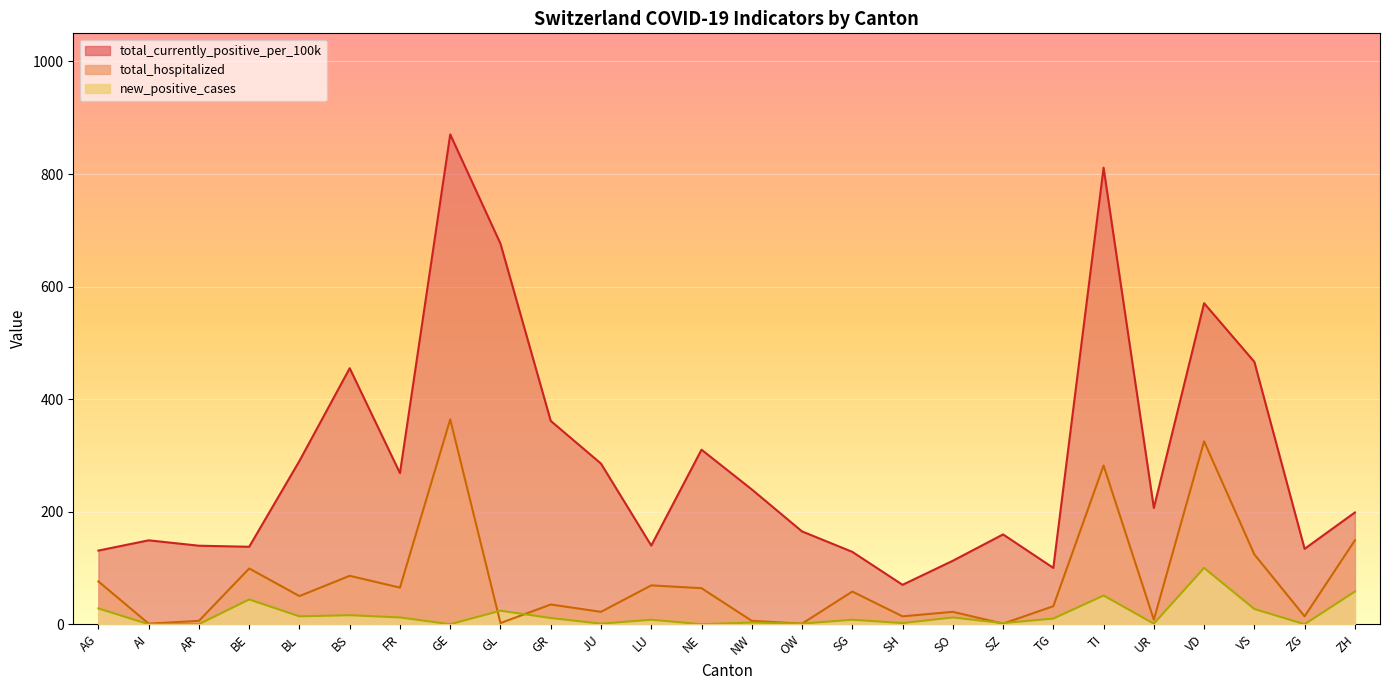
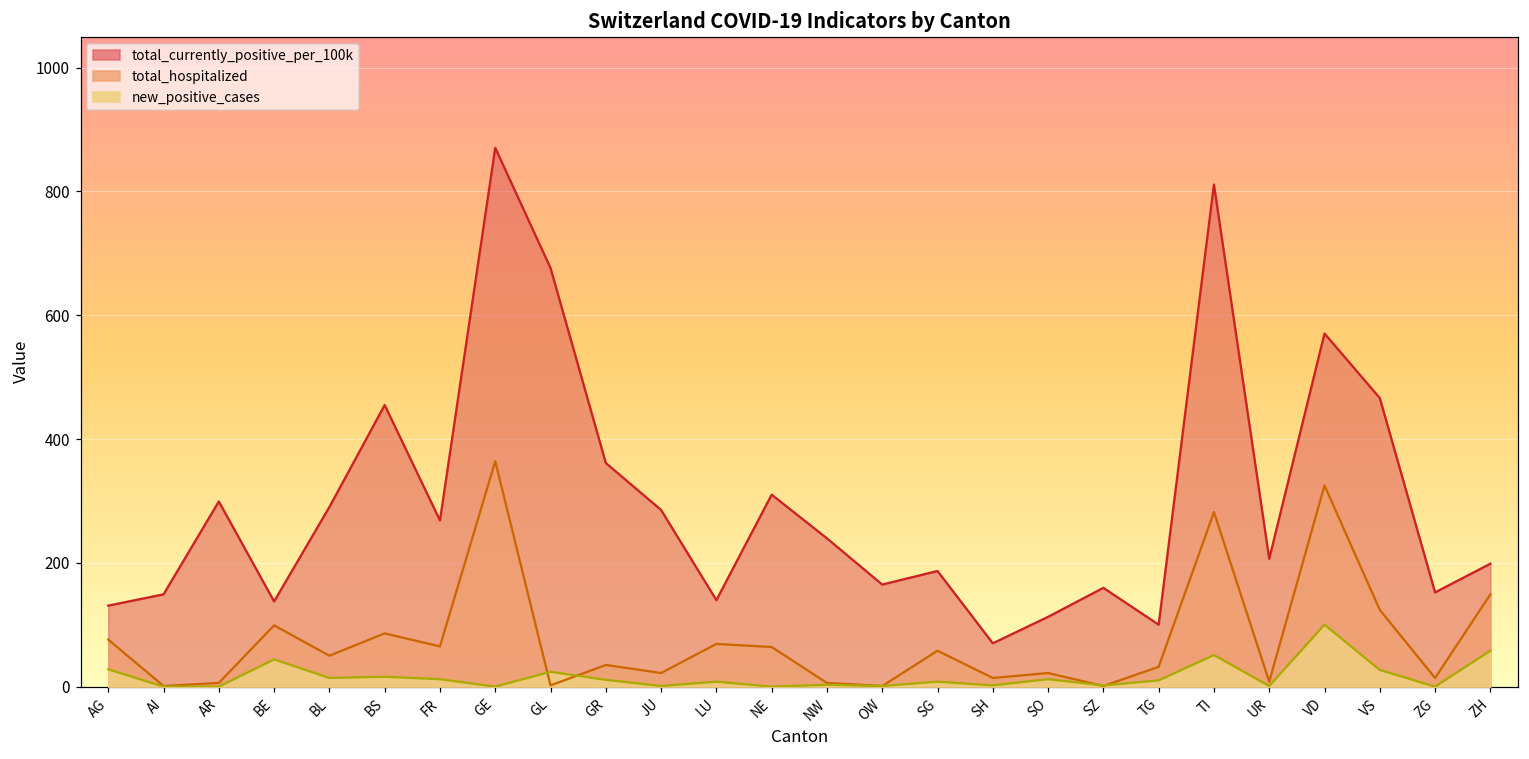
total_currently_positive_per_100k, AR: 140 -> 300
total_currently_positive_per_100k, SG: 130 -> 190
total_currently_positive_per_100k, ZG: 130 -> 150
